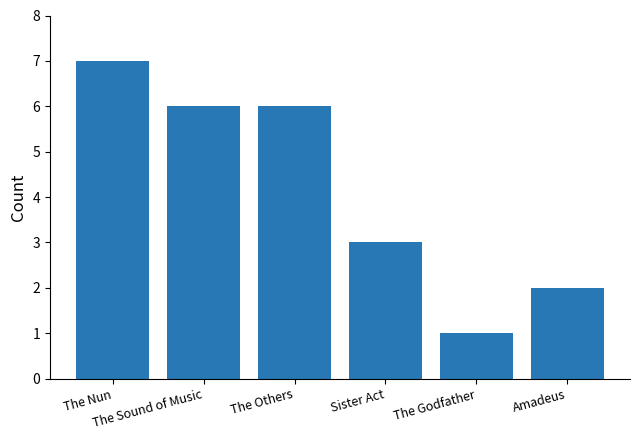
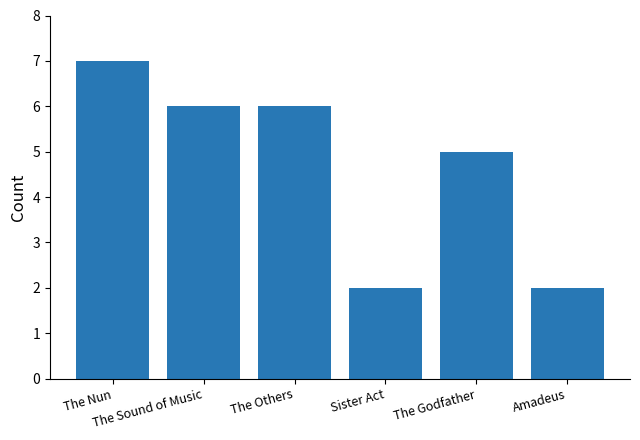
Sister Act: 3 -> 2
The Godfather: 1 -> 5
